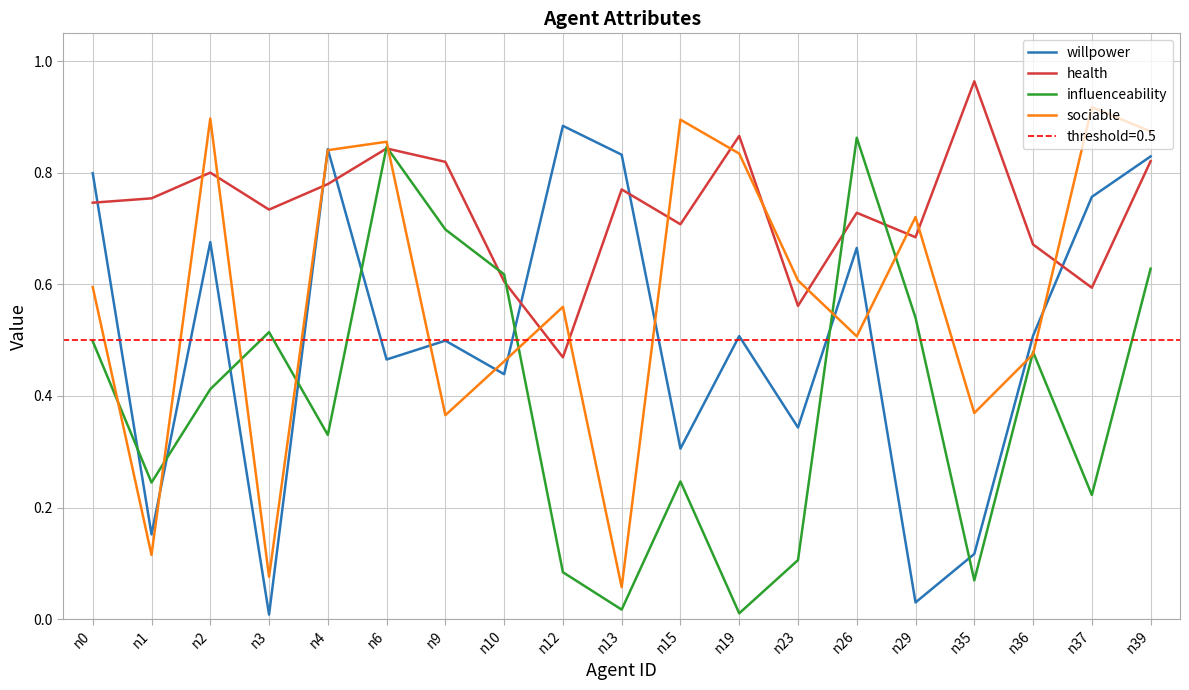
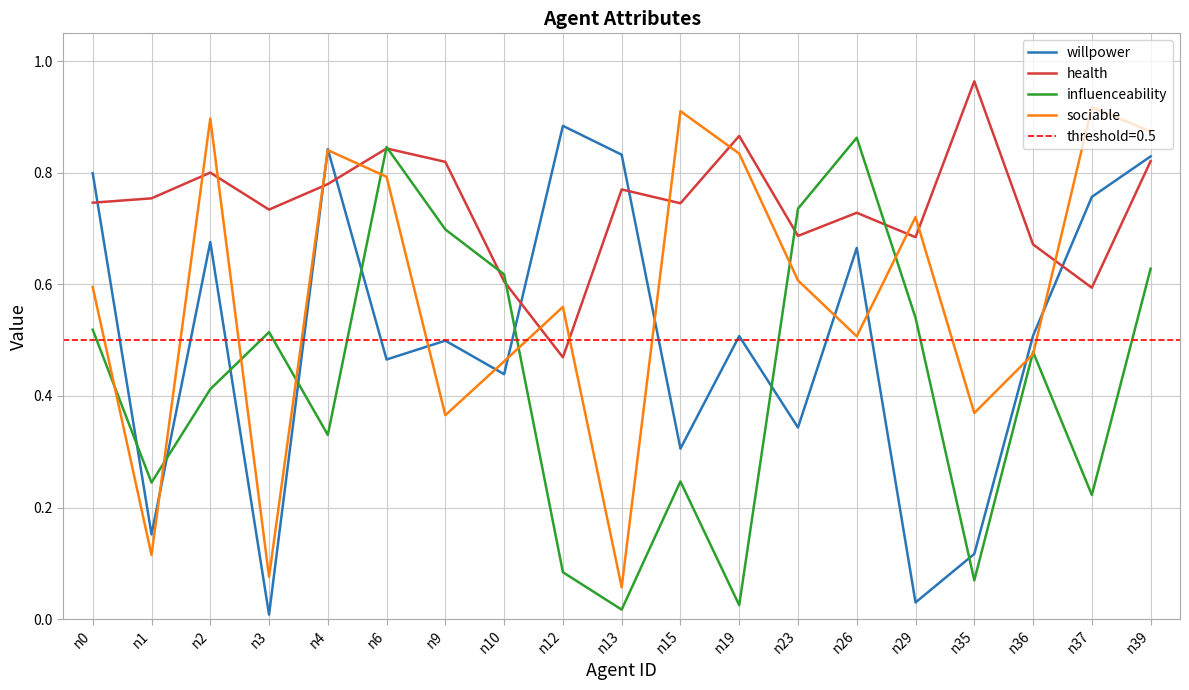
influenceability, n0: 0.50 -> 0.52
sociable, n6: 0.86 -> 0.79
health, n15: 0.71 -> 0.75
sociable, n15: 0.90 -> 0.91
influenceability, n19: 0.01 -> 0.03
health, n23: 0.56 -> 0.69
influenceability, n23: 0.11 -> 0.74
